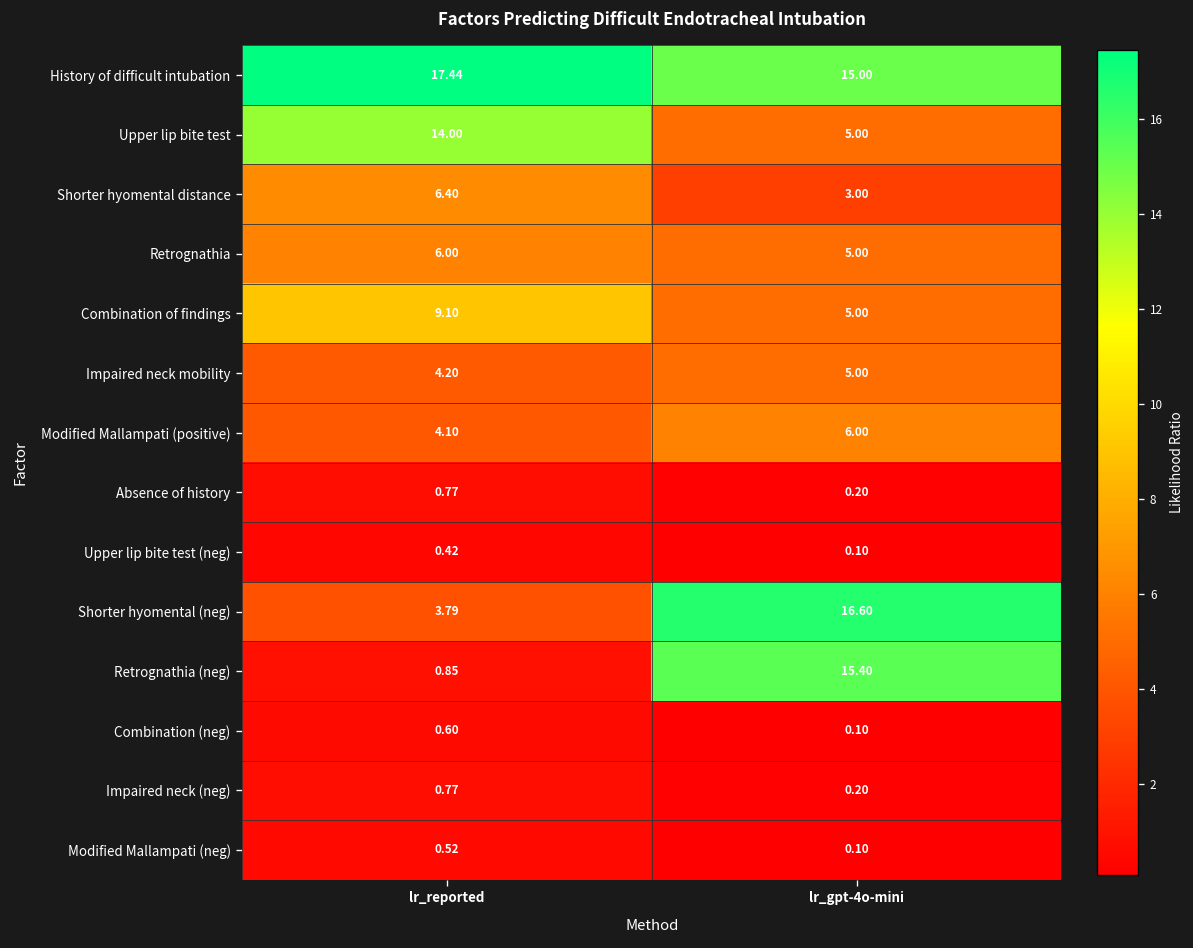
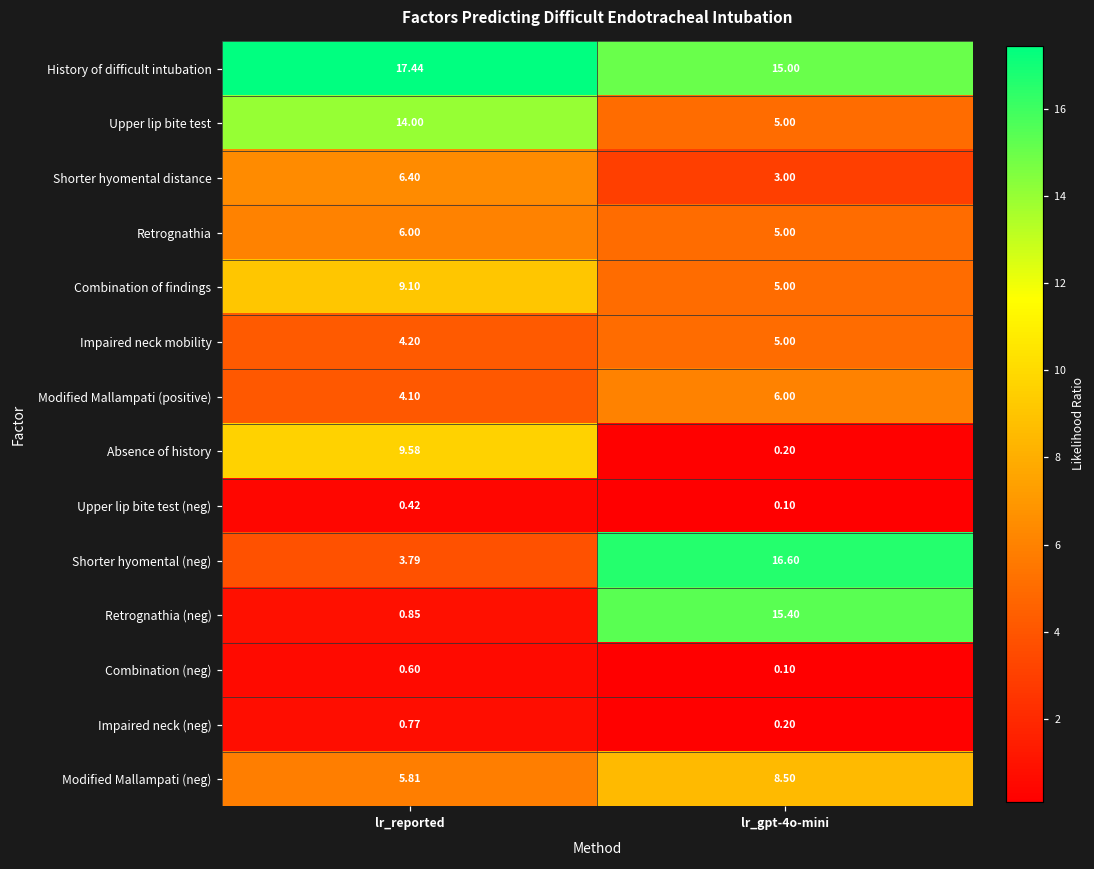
Absence of history, lr_reported: 0.77 -> 9.58
Modified Mallampati (neg), lr_reported: 0.52 -> 5.81
Modified Mallampati (neg), lr_gpt-4o-mini: 0.10 -> 8.50
